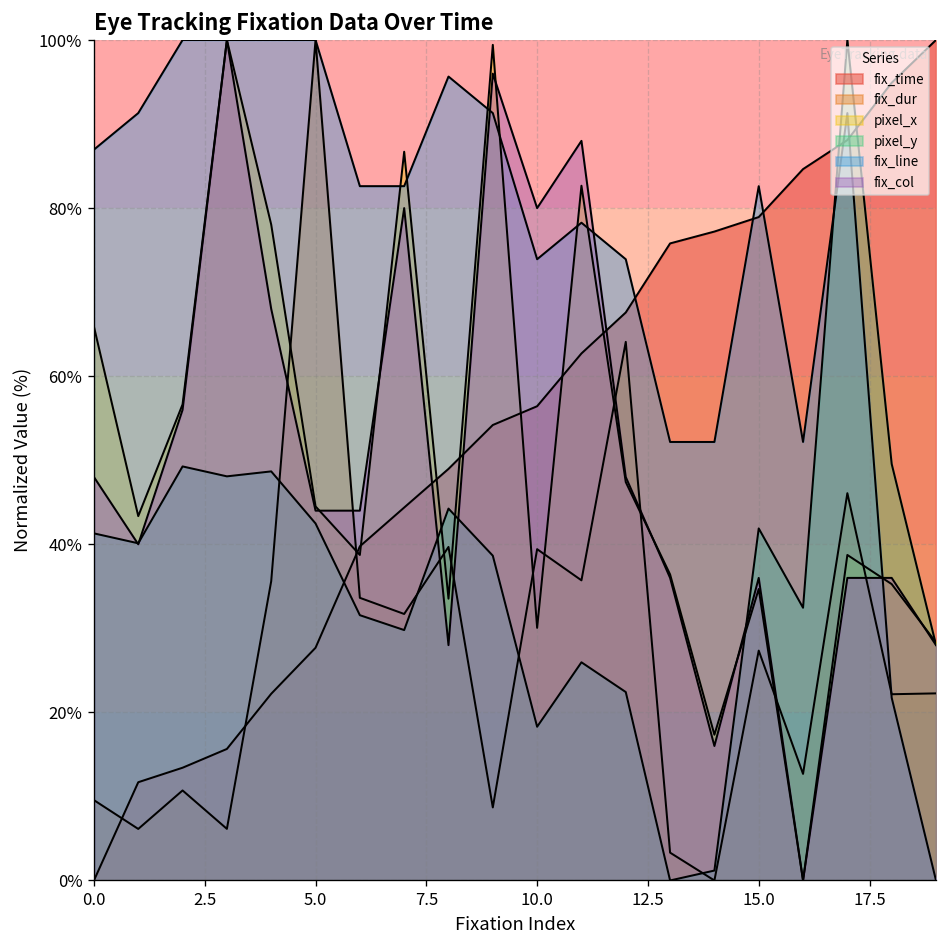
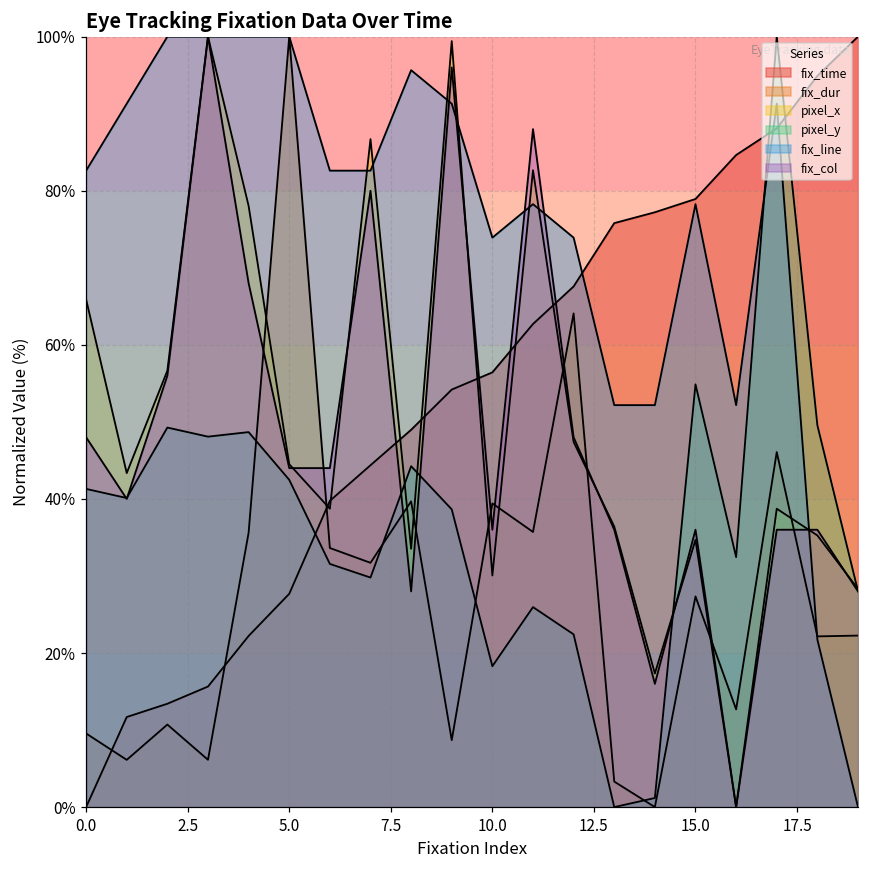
fix_line, 0.0: 87% -> 83%
fix_col, 10.0: 80% -> 36%
pixel_y, 15.0: 42% -> 55%
fix_line, 15.0: 83% -> 78%
